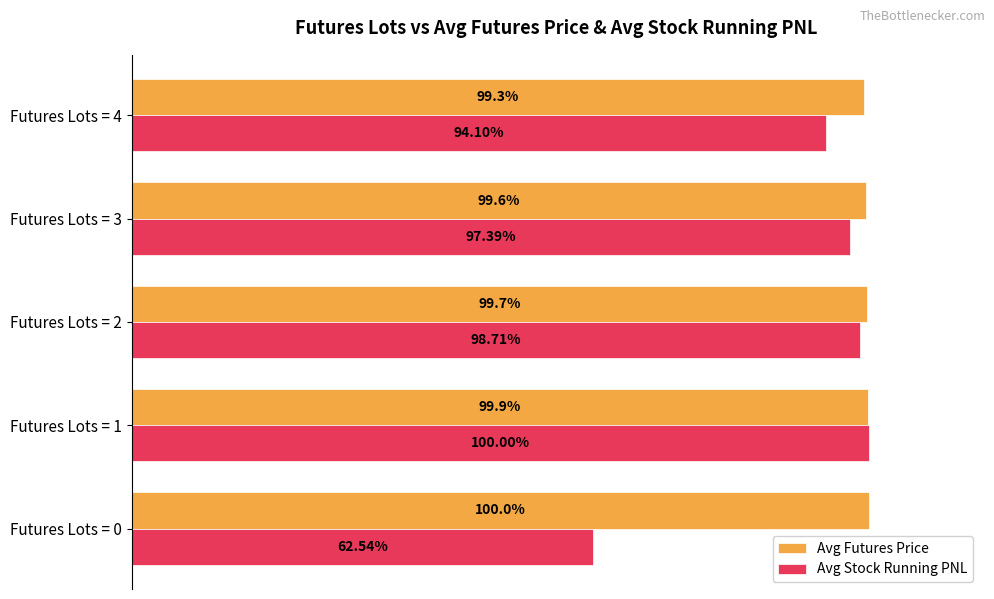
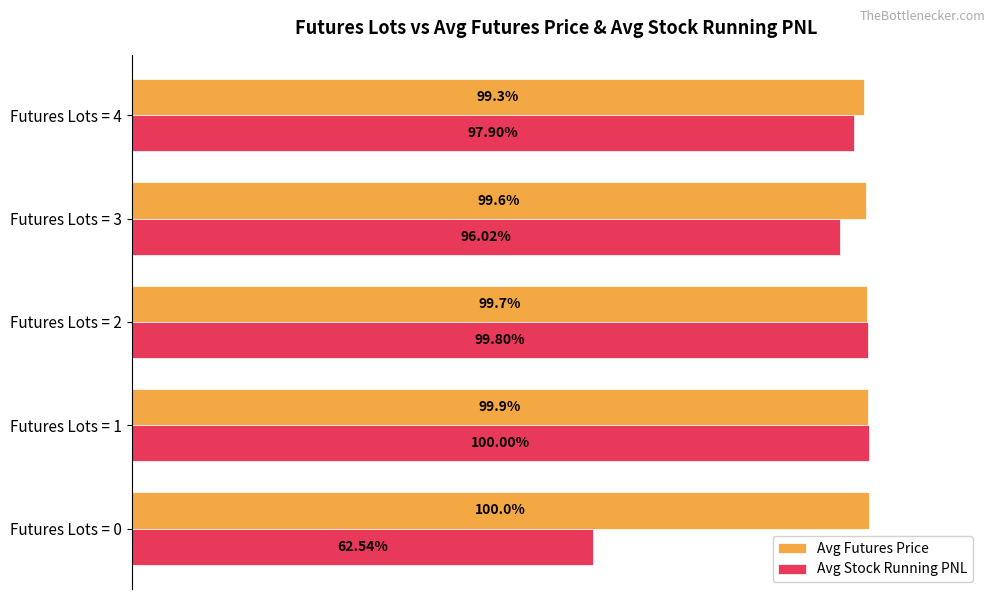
Avg Stock Running PNL, Futures Lots = 4: 94.10% -> 97.90%
Avg Stock Running PNL, Futures Lots = 3: 97.39% -> 96.02%
Avg Stock Running PNL, Futures Lots = 2: 98.71% -> 99.80%
